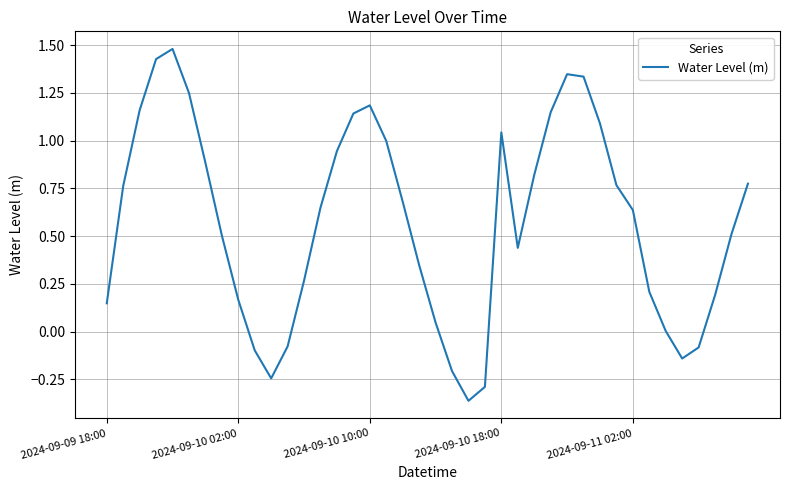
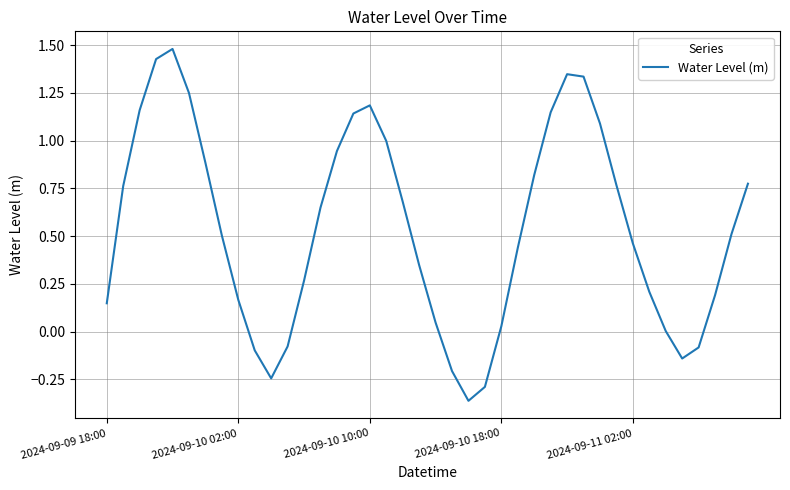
2024-09-10 18:00: 1.04 -> 0.03
2024-09-11 02:00: 0.64 -> 0.46
